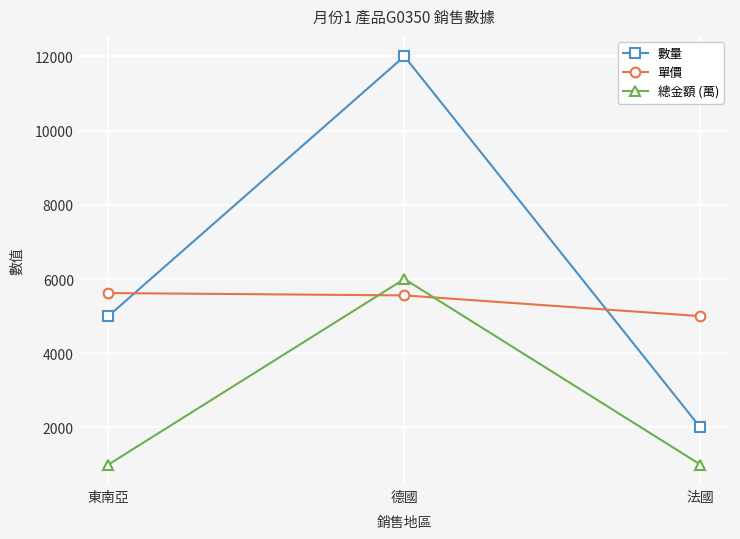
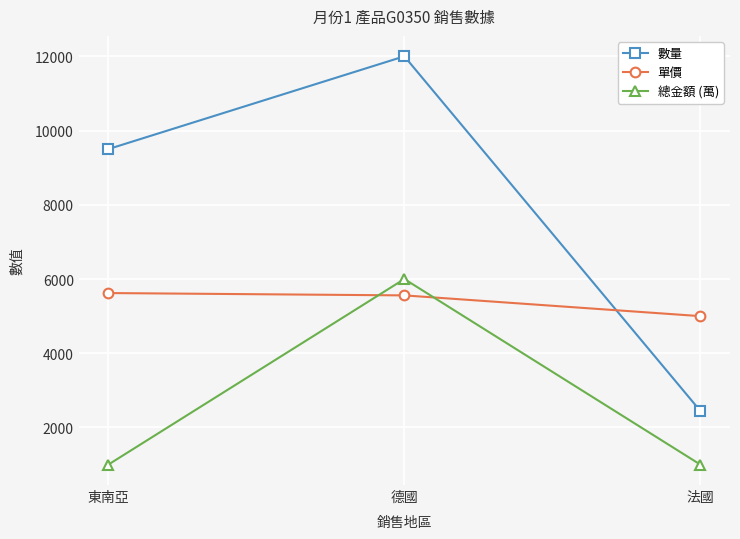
數量, 東南亞: 5000 -> 9500
數量, 法國: 2000 -> 2400
